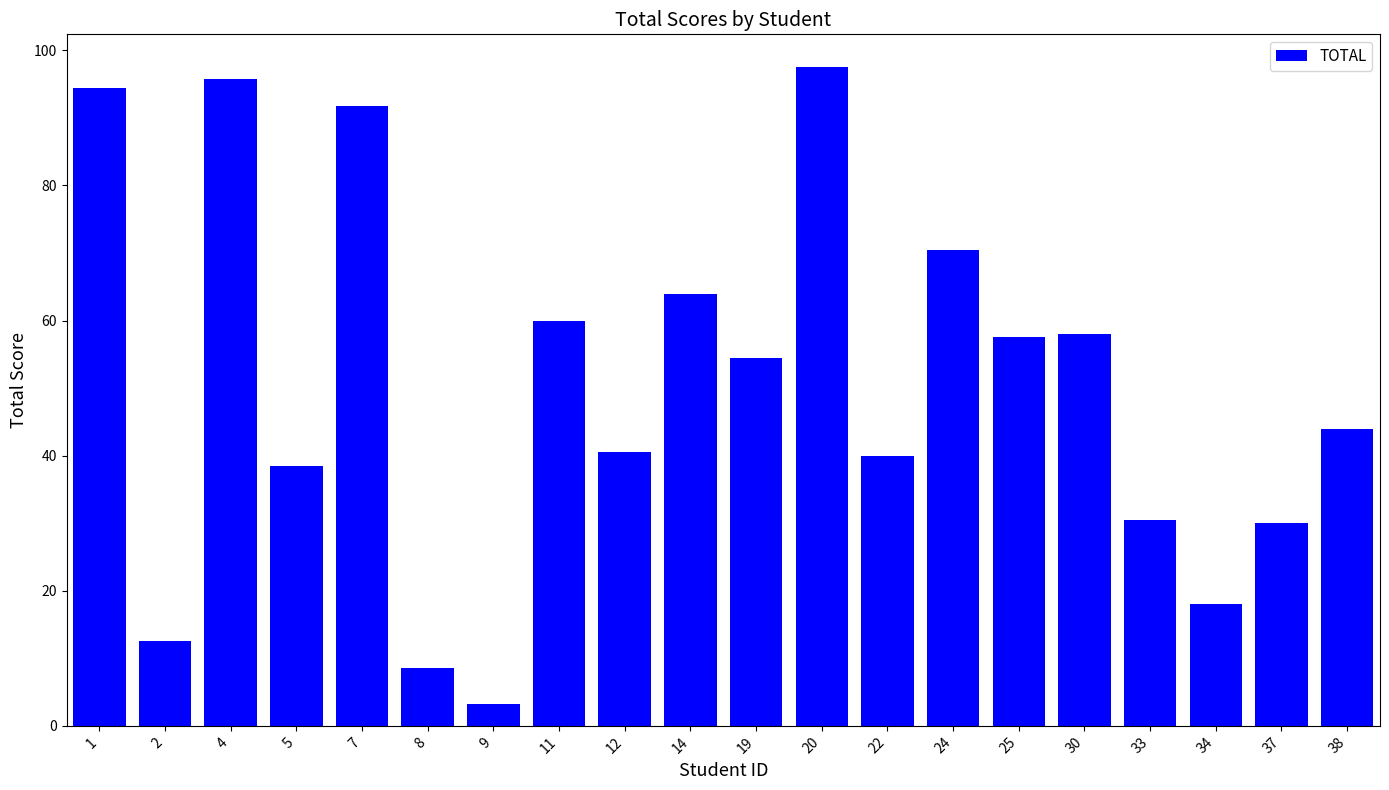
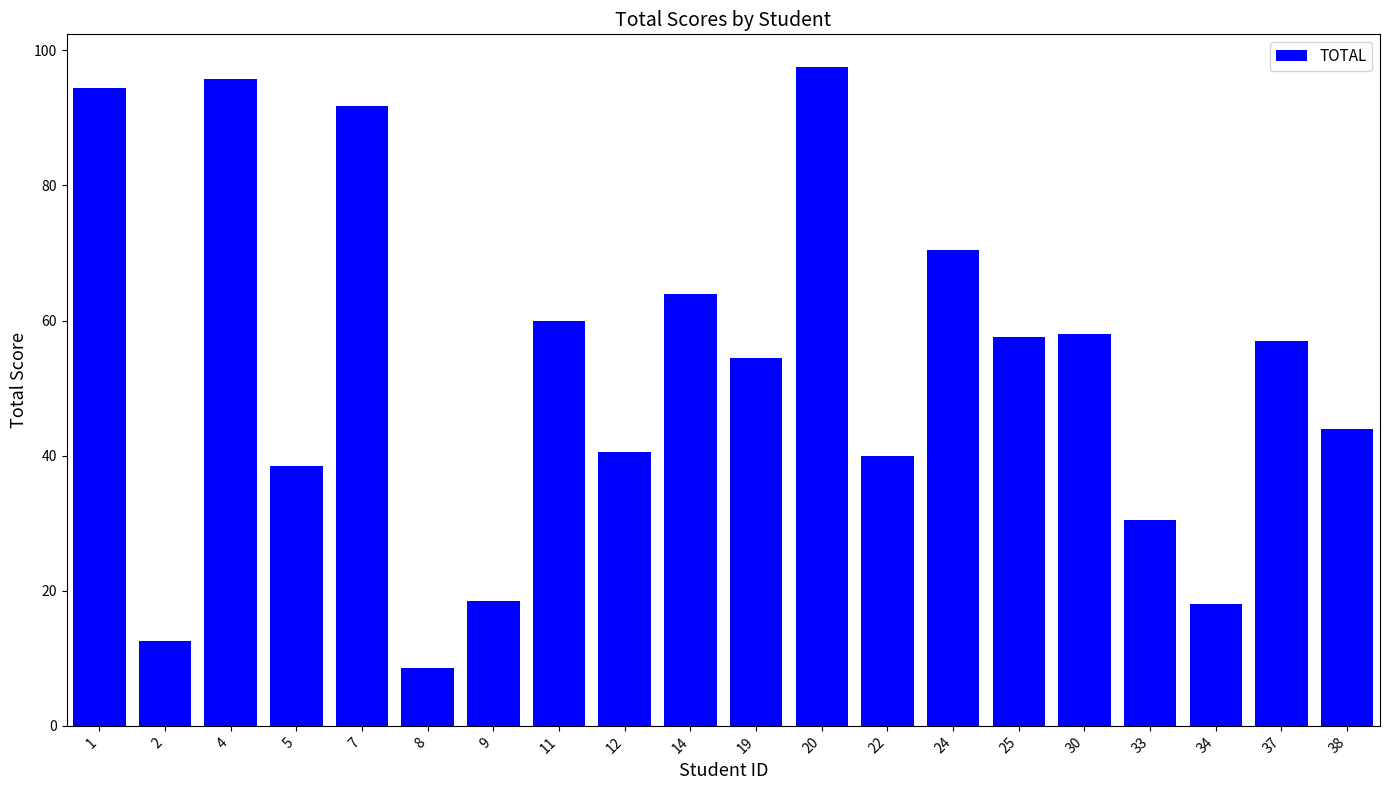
9: 3 -> 19
37: 30 -> 57
